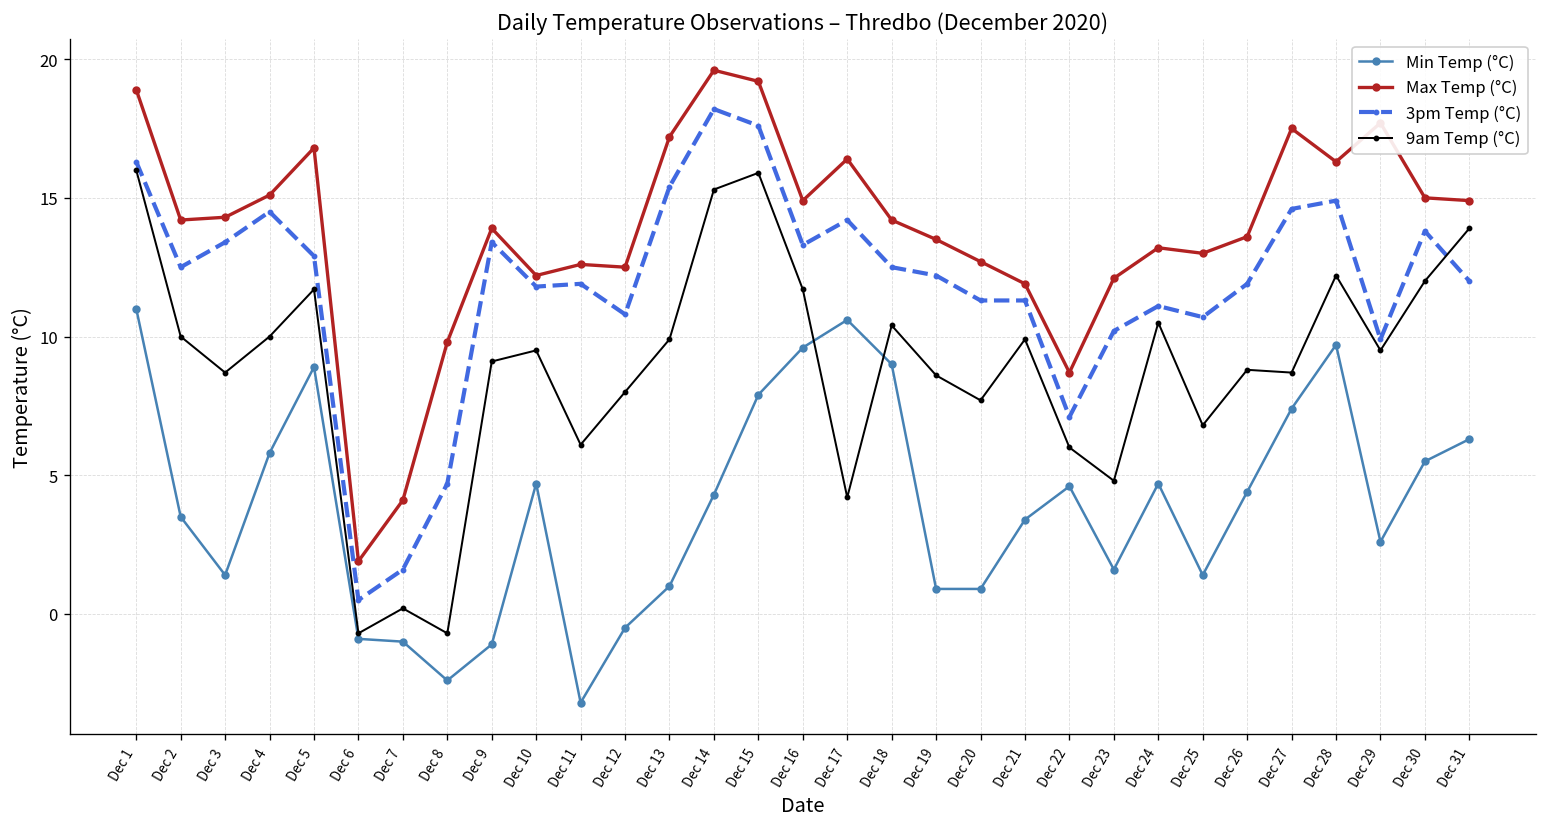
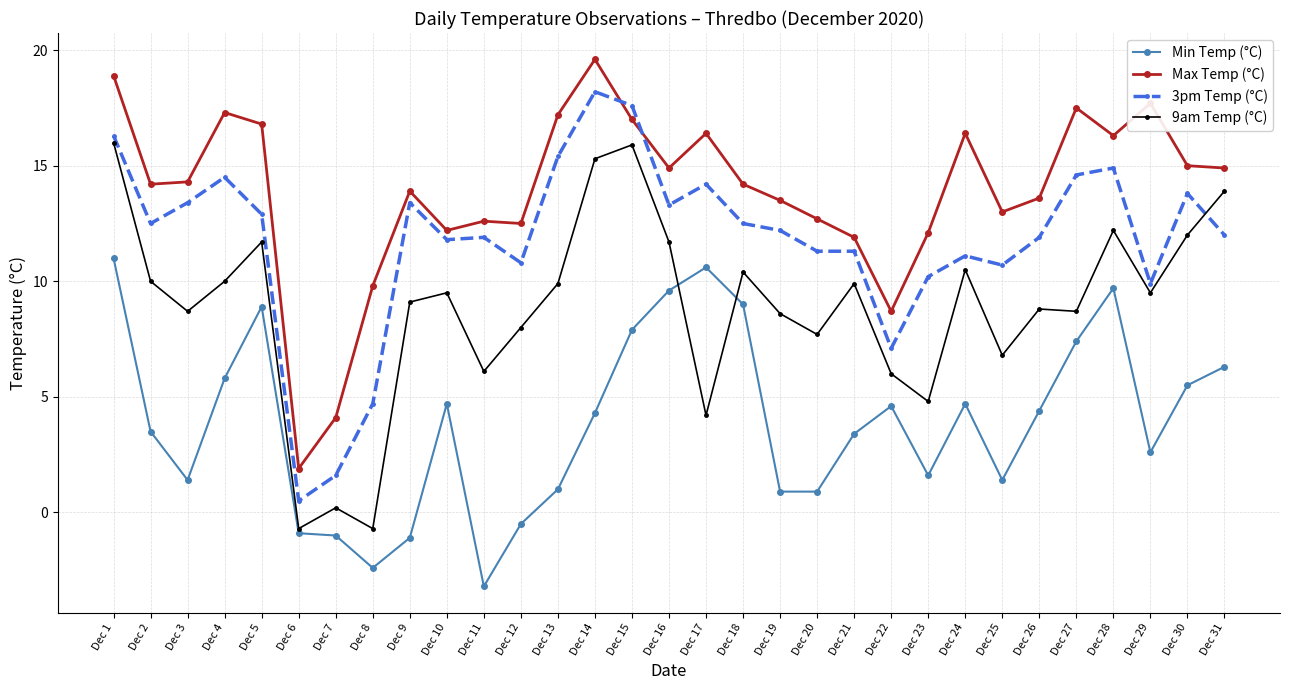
Max Temp (°C), Dec 4: 15.1 -> 17.3
Max Temp (°C), Dec 15: 19.2 -> 17.0
Max Temp (°C), Dec 24: 13.2 -> 16.4
